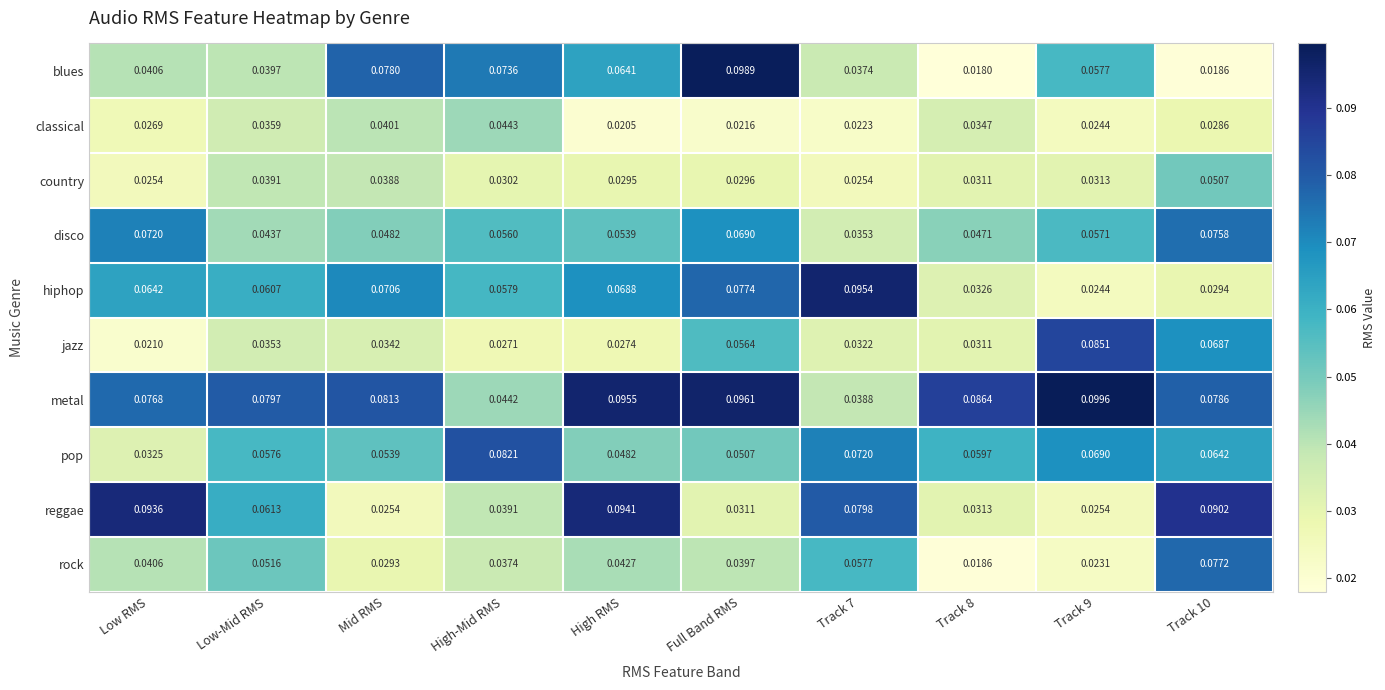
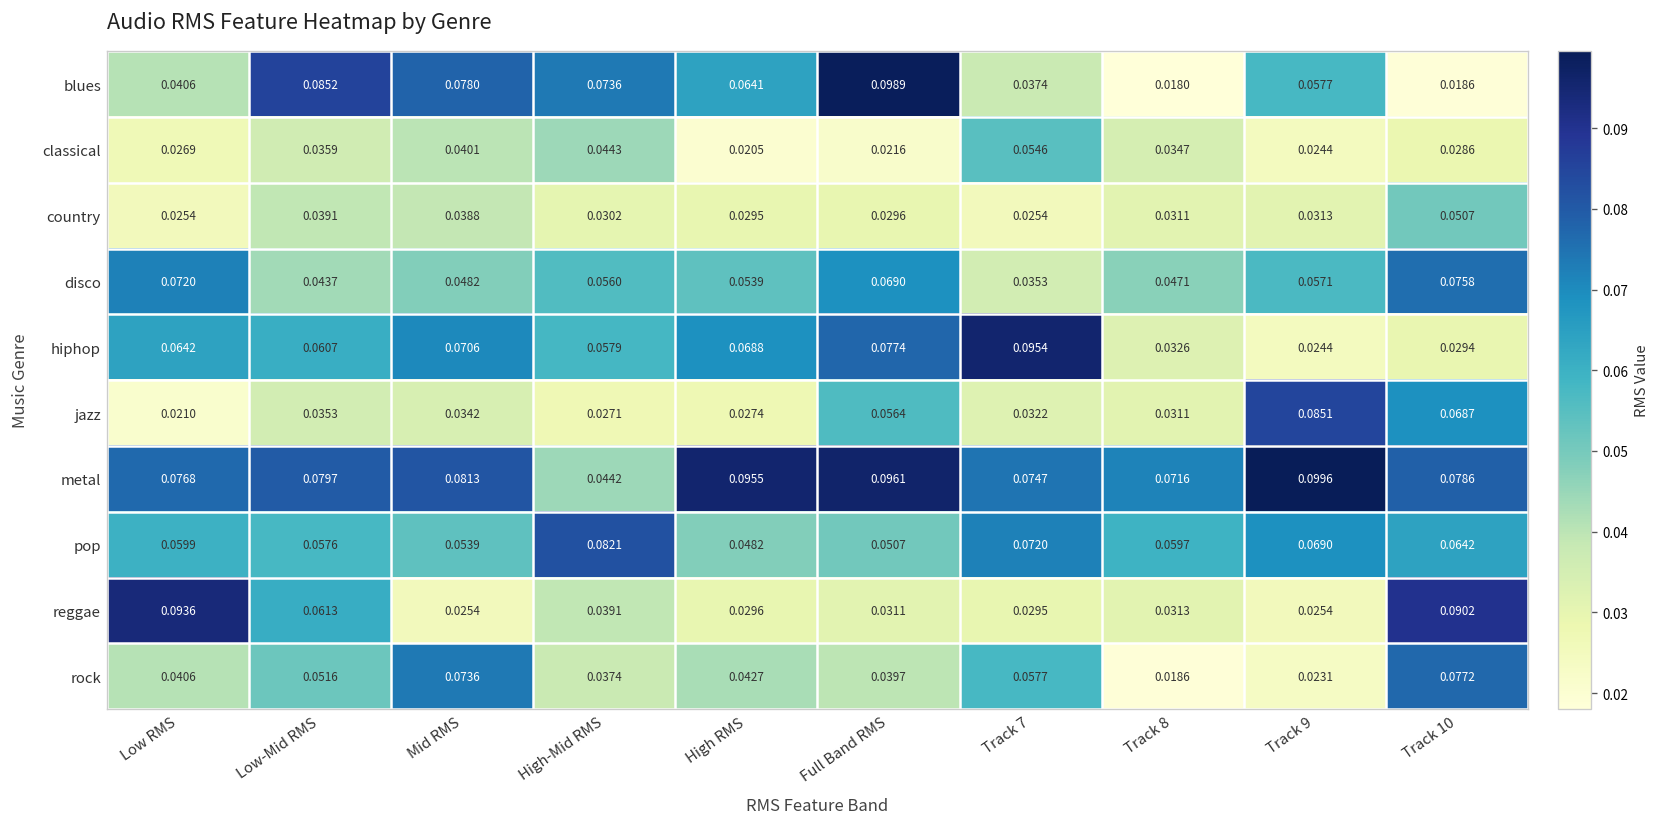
blues, Low-Mid RMS: 0.0397 -> 0.0852
classical, Track 7: 0.0223 -> 0.0546
metal, Track 7: 0.0388 -> 0.0747
metal, Track 8: 0.0864 -> 0.0716
pop, Low RMS: 0.0325 -> 0.0599
reggae, High RMS: 0.0941 -> 0.0296
reggae, Track 7: 0.0798 -> 0.0295
rock, Mid RMS: 0.0293 -> 0.0736
